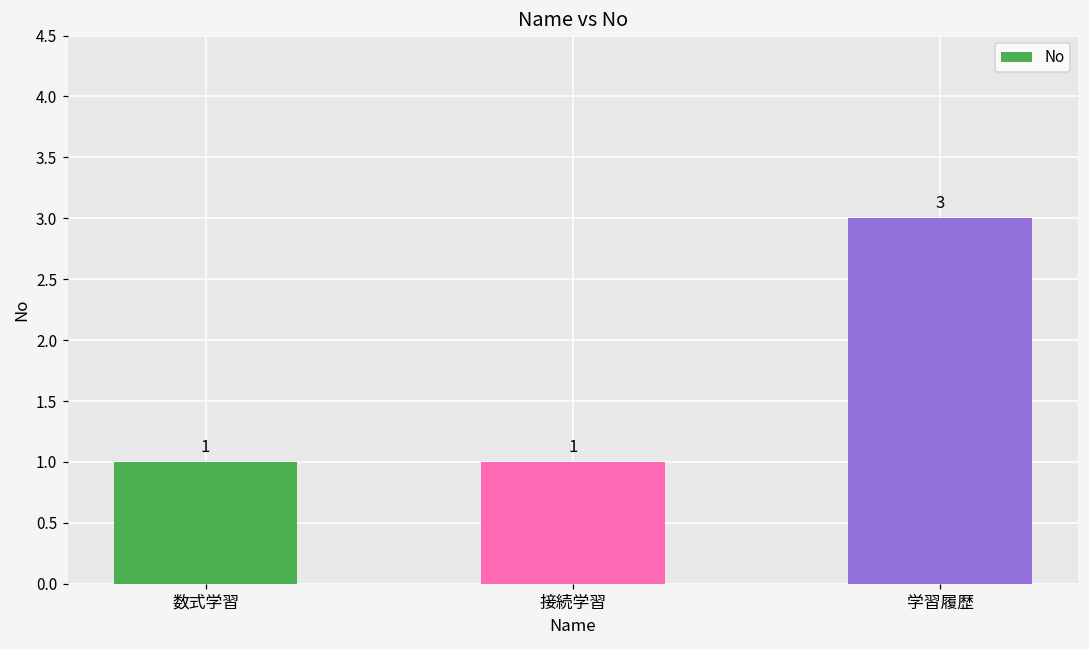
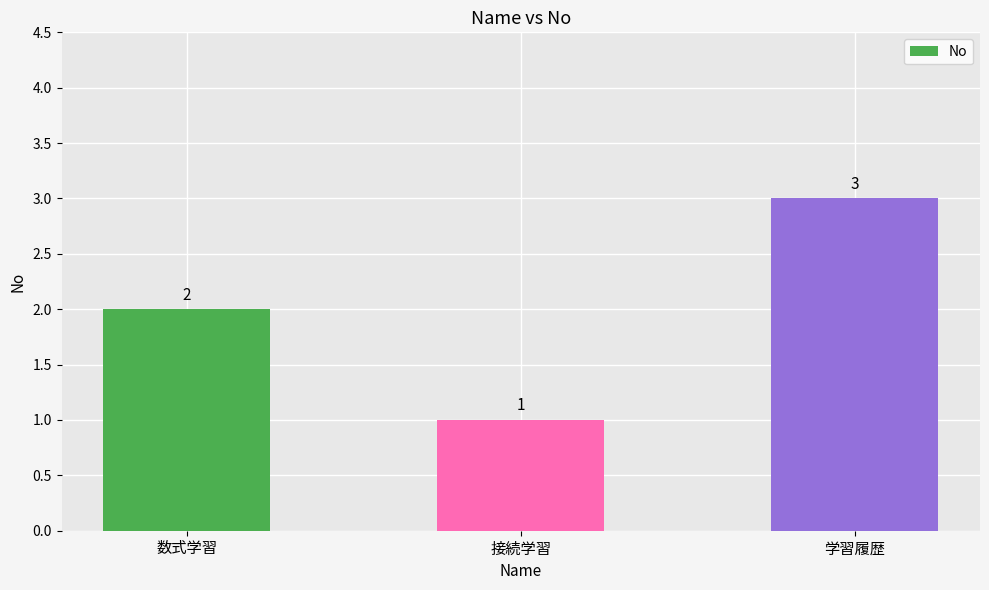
数式学習: 1 -> 2
